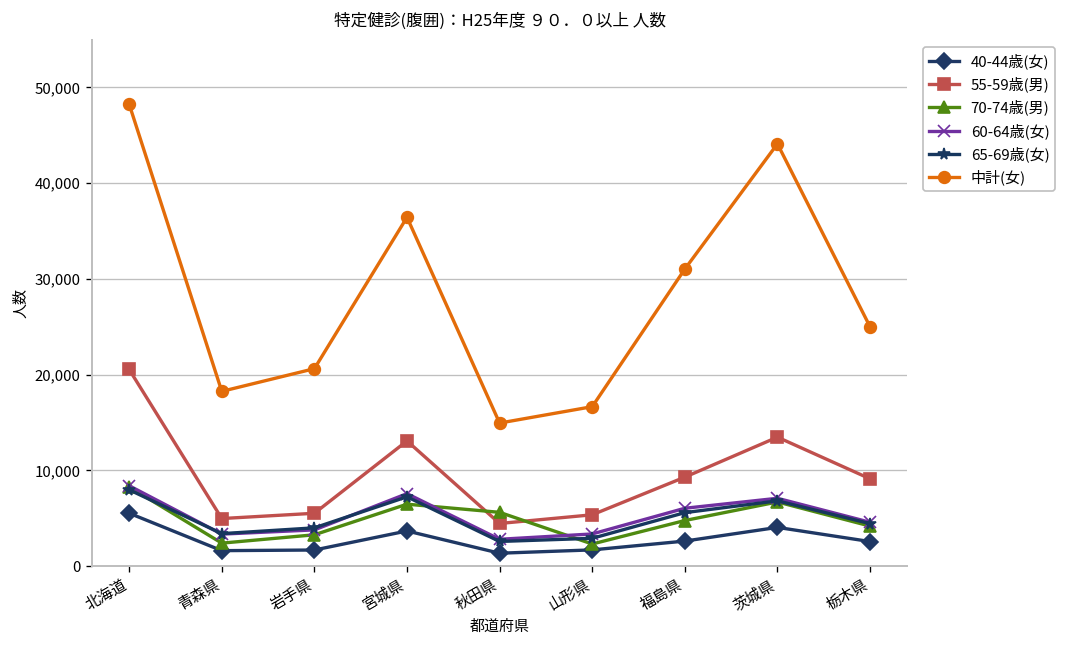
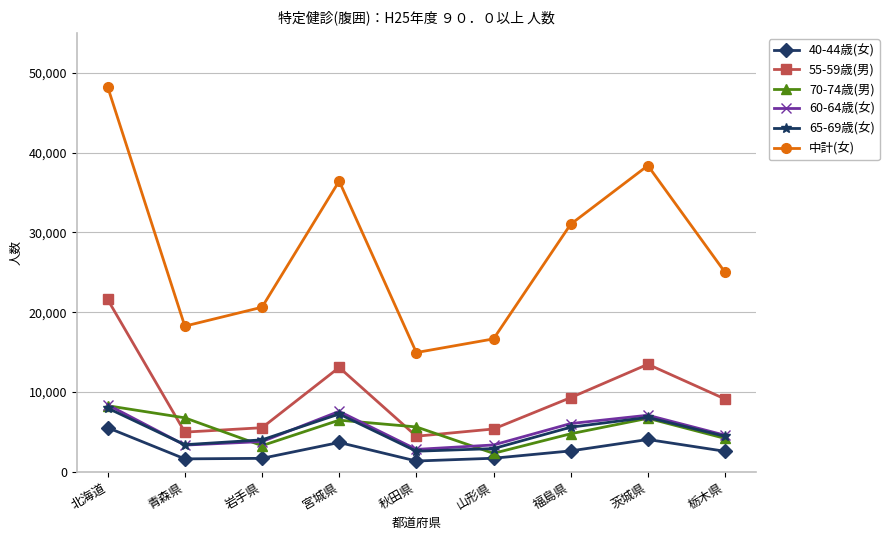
55-59歳(男), 北海道: 21,000 -> 22,000
70-74歳(男), 青森県: 2,000 -> 7,000
中計(女), 茨城県: 44,000 -> 38,000
